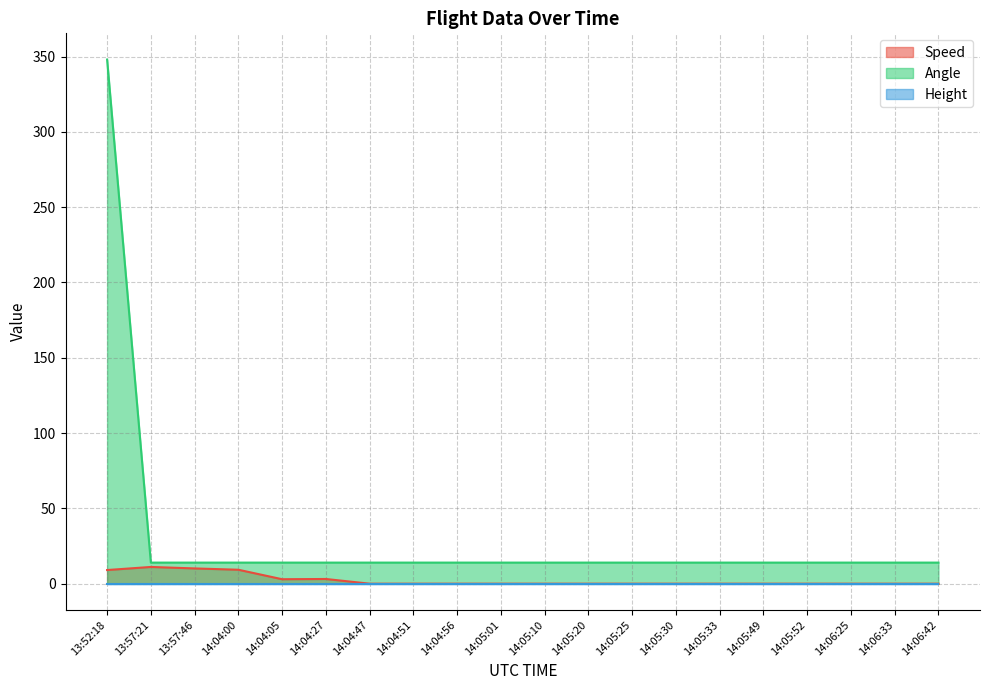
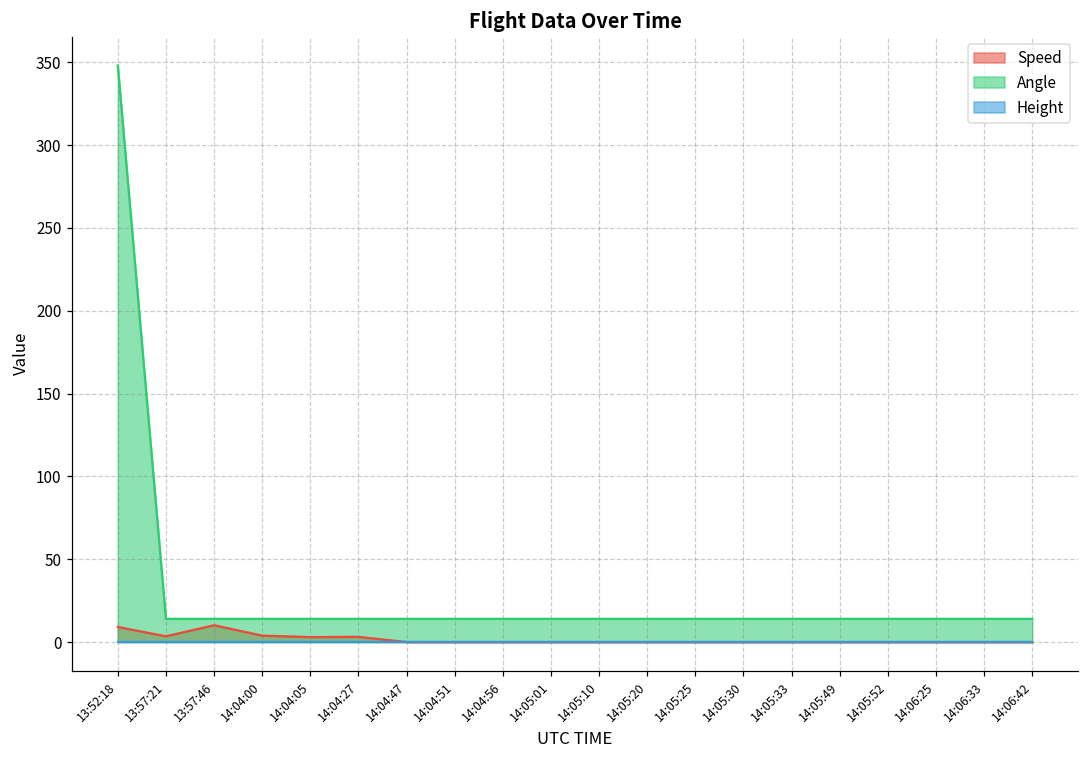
Speed, 13:57:21: 11 -> 3
Speed, 14:04:00: 9 -> 4
